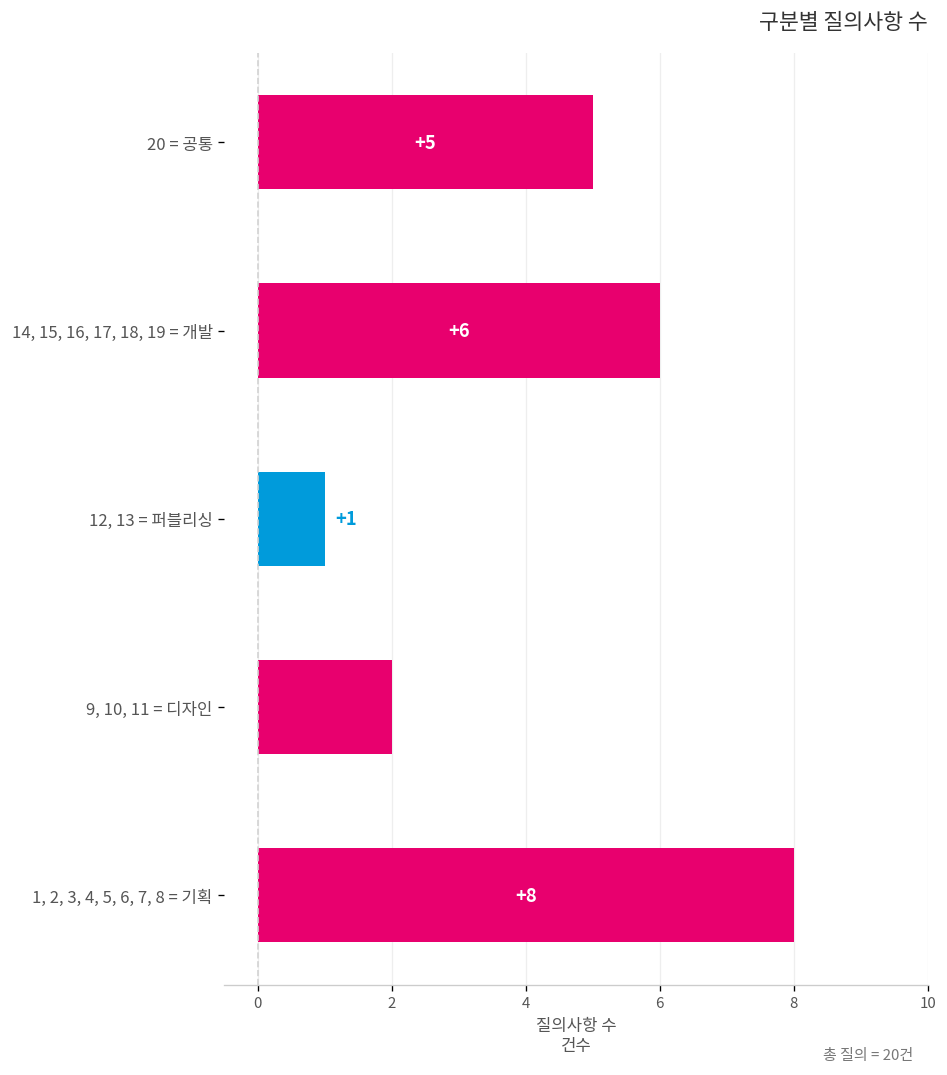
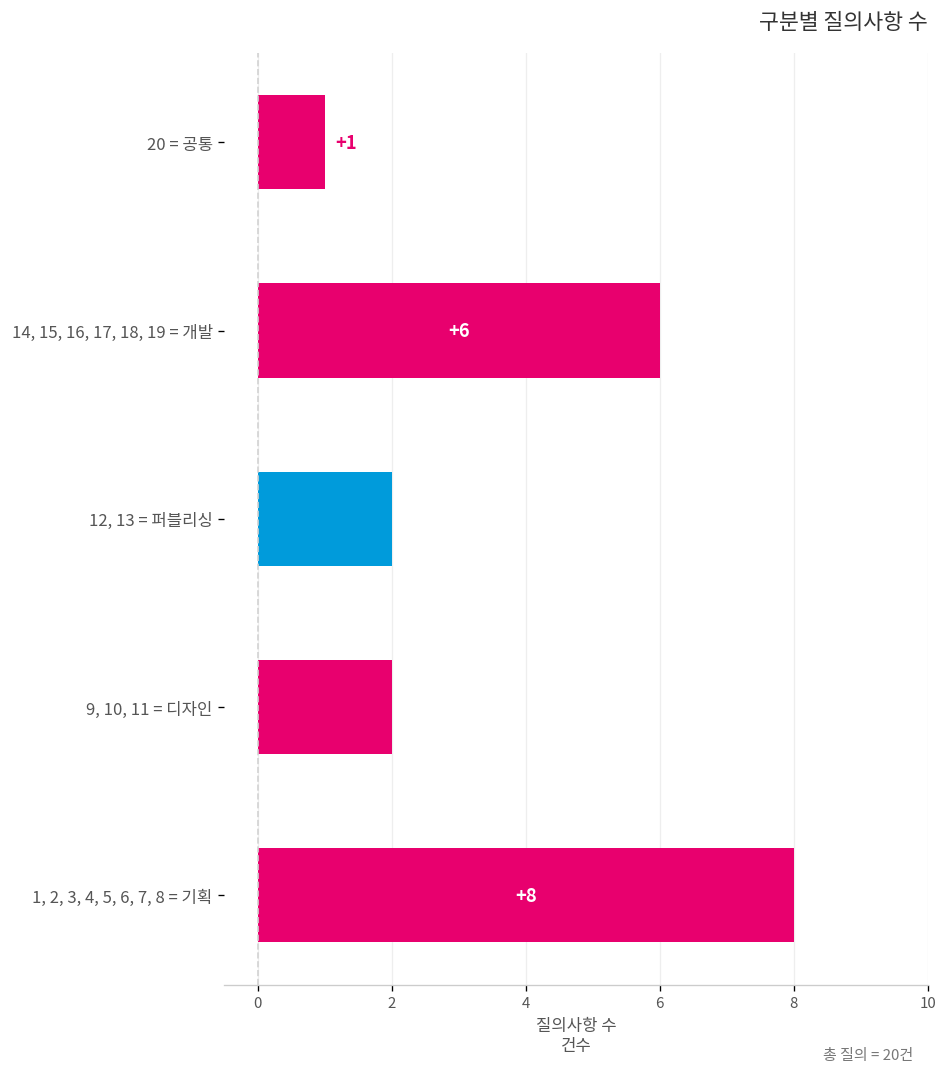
20 = 공통: +5 -> +1
12, 13 = 퍼블리싱: 1 -> 2
